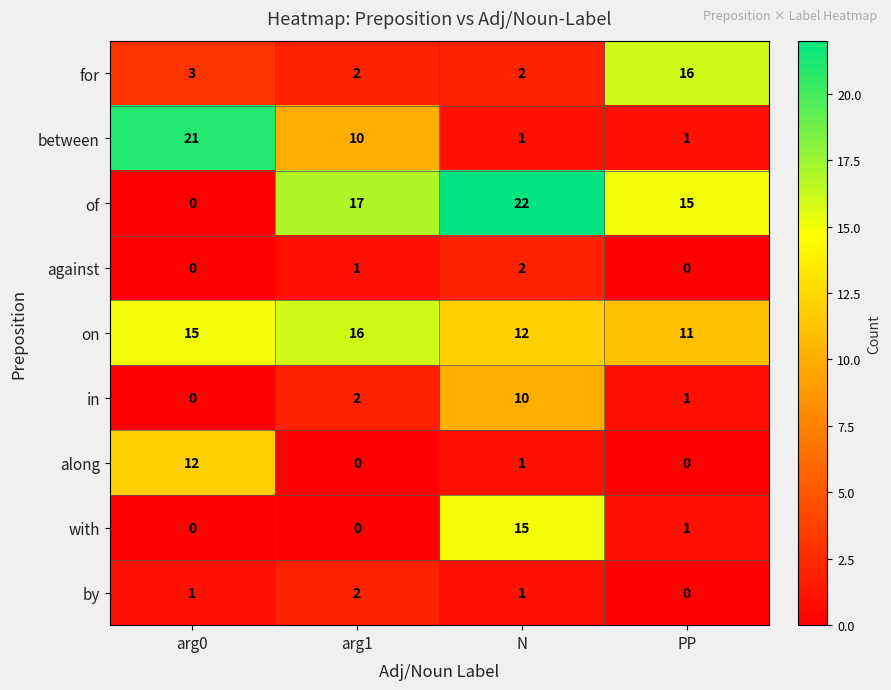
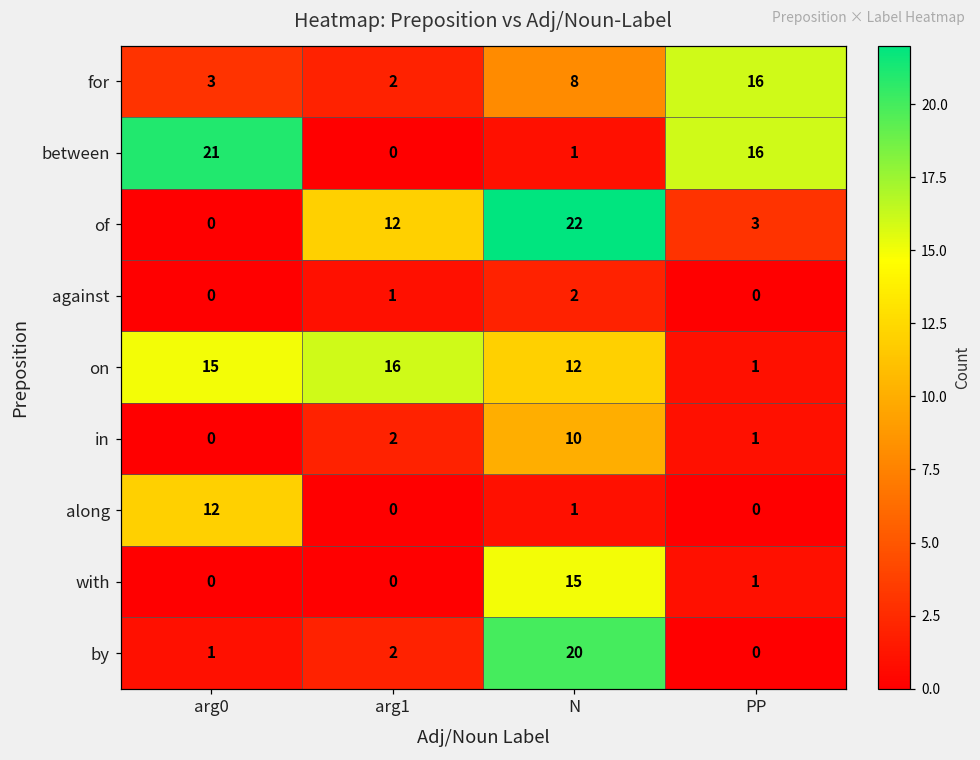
for, N: 2 -> 8
between, arg1: 10 -> 0
between, PP: 1 -> 16
of, arg1: 17 -> 12
of, PP: 15 -> 3
on, PP: 11 -> 1
by, N: 1 -> 20
